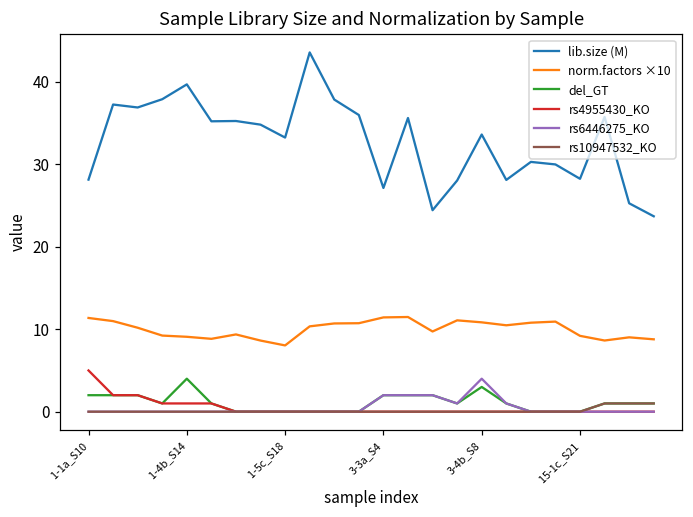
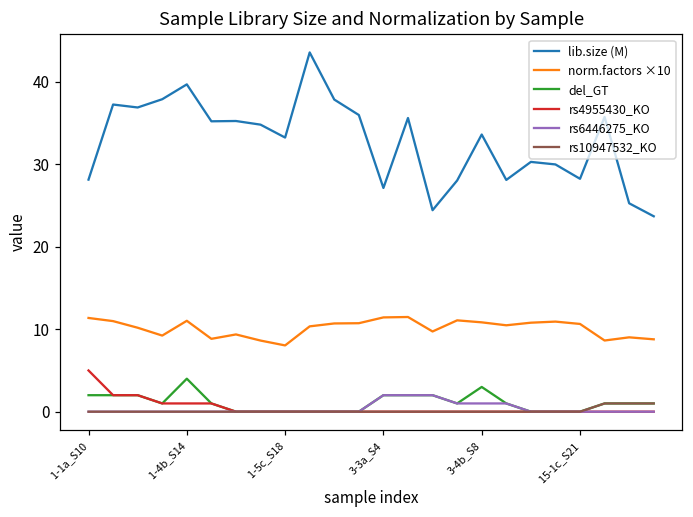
norm.factors ×10, 1-4b_S14: 9 -> 11
rs6446275_KO, 3-4b_S8: 4 -> 1
norm.factors ×10, 15-1c_S21: 9 -> 11
